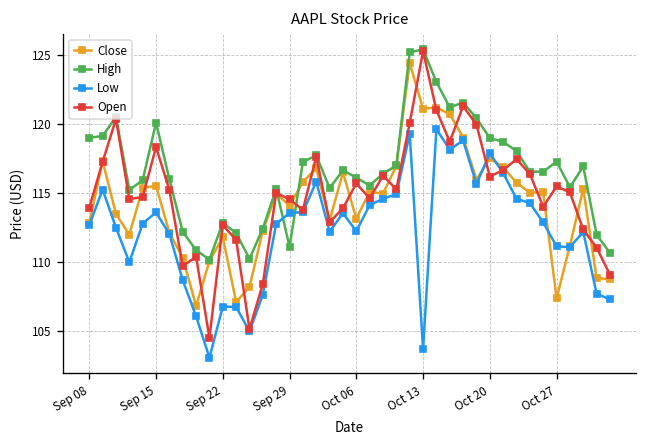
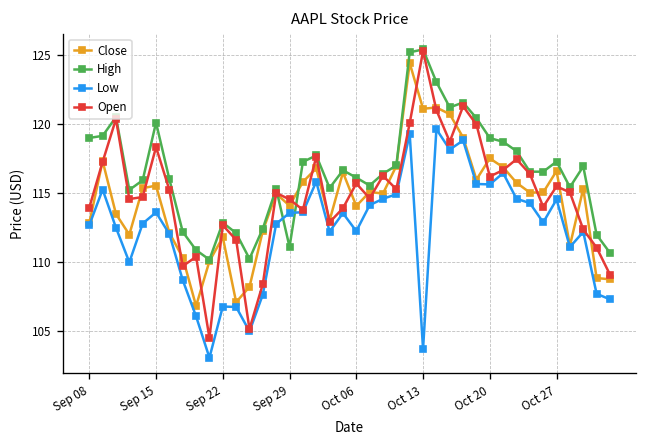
Close, Oct 06: 113.2 -> 114.1
Low, Oct 20: 117.9 -> 115.6
Close, Oct 27: 107.4 -> 116.6
Low, Oct 27: 111.2 -> 114.5
